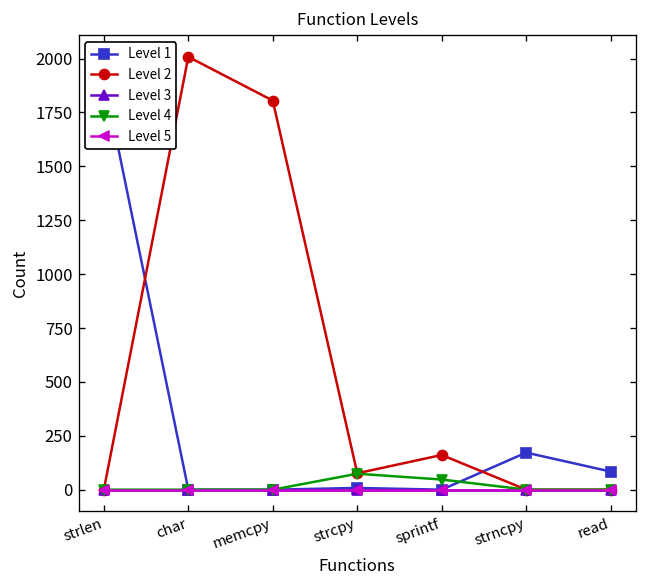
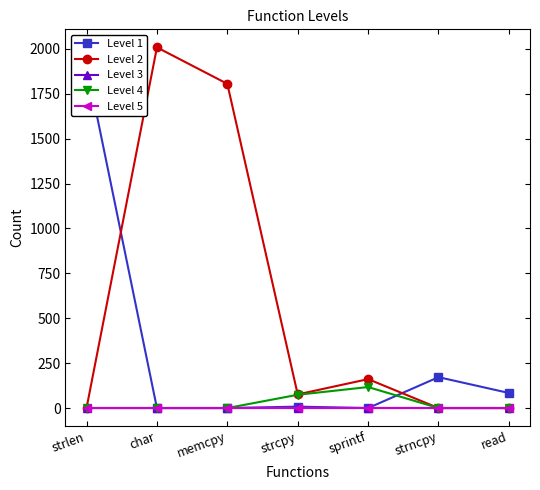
Level 4, sprintf: 50 -> 120
